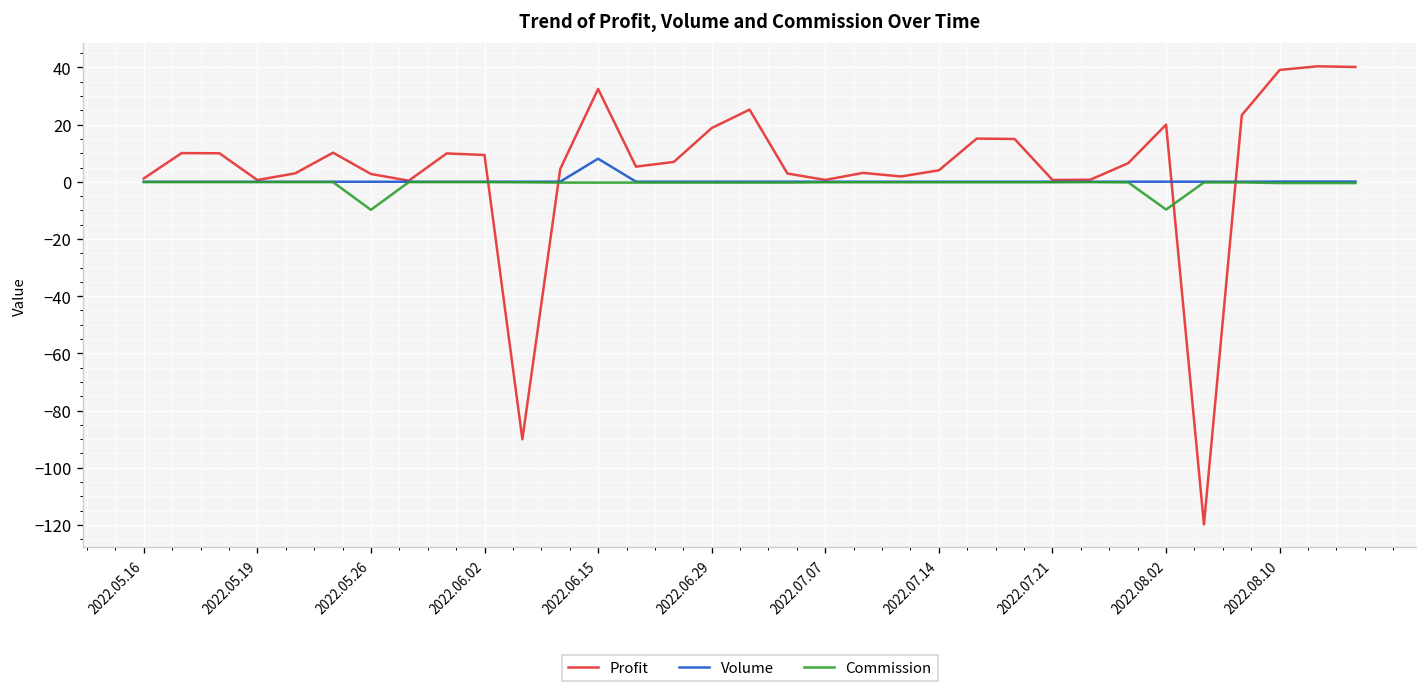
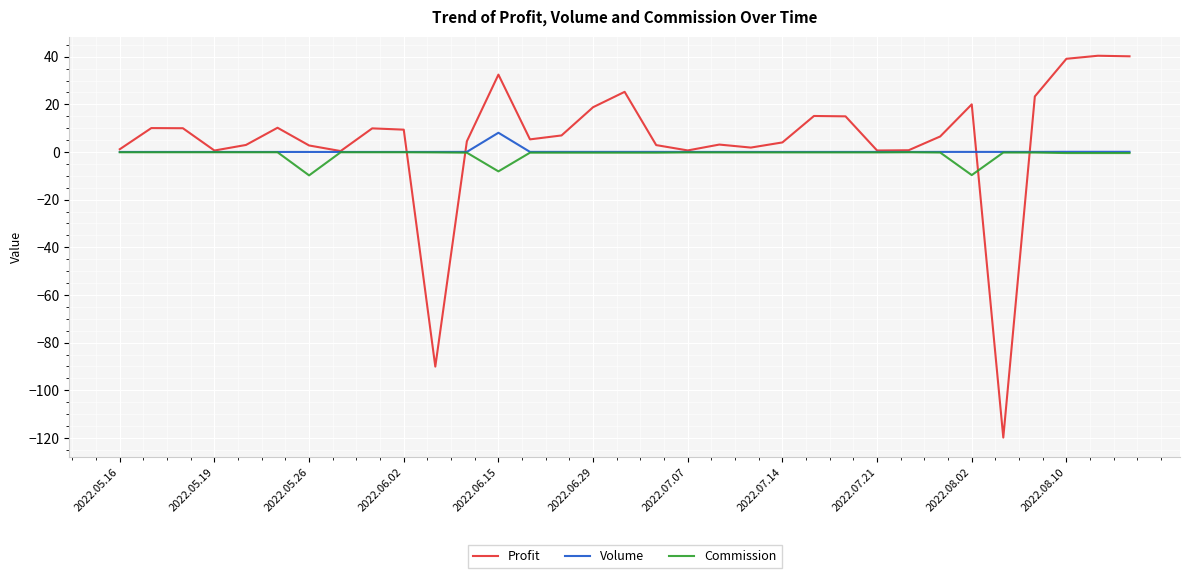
Commission, 2022.06.15: 0 -> -8
